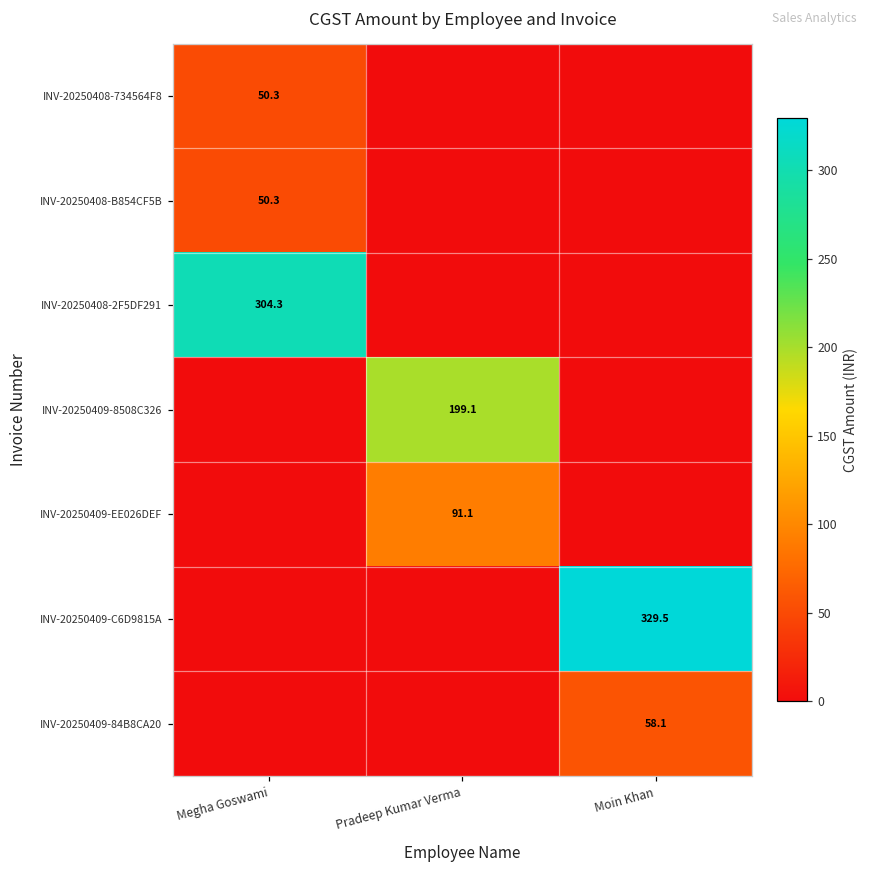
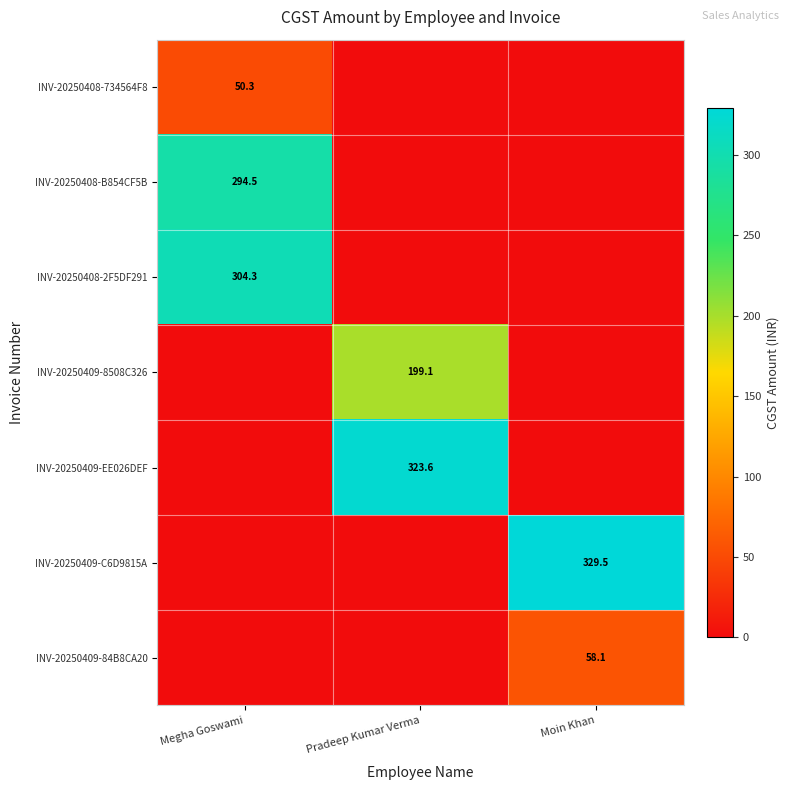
INV-20250408-B854CF5B, Megha Goswami: 50.3 -> 294.5
INV-20250409-EE026DEF, Pradeep Kumar Verma: 91.1 -> 323.6
